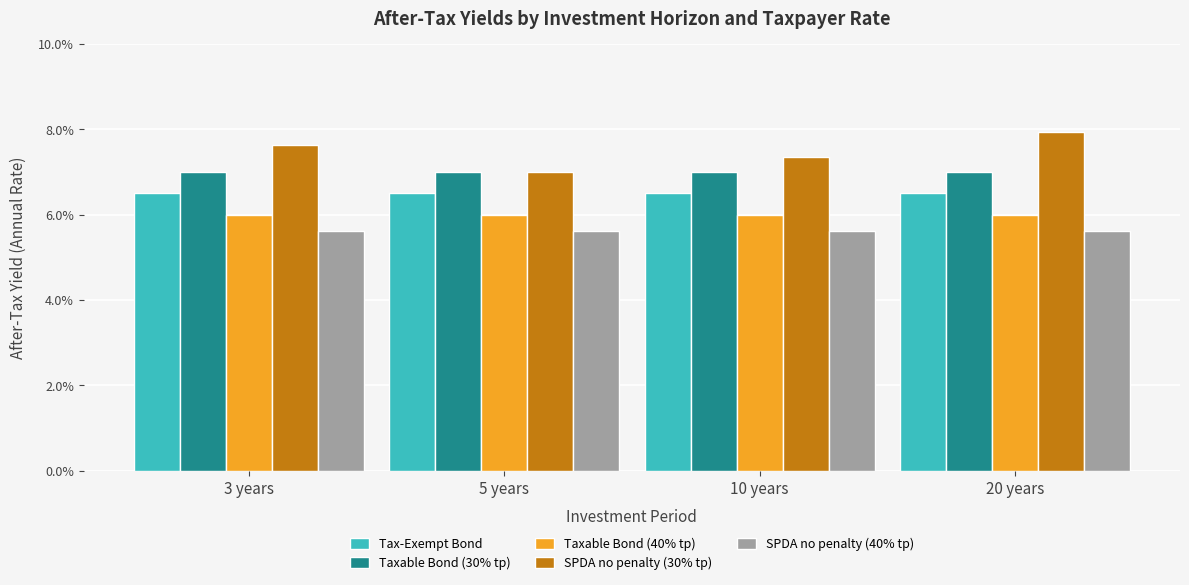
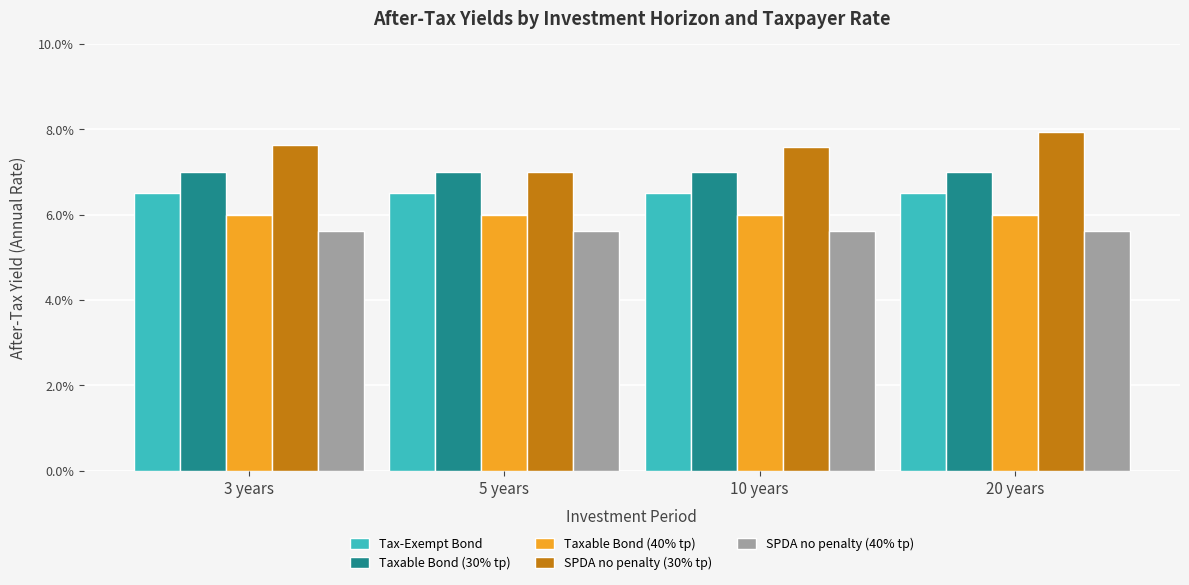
SPDA no penalty (30% tp), 10 years: 7.4% -> 7.6%
